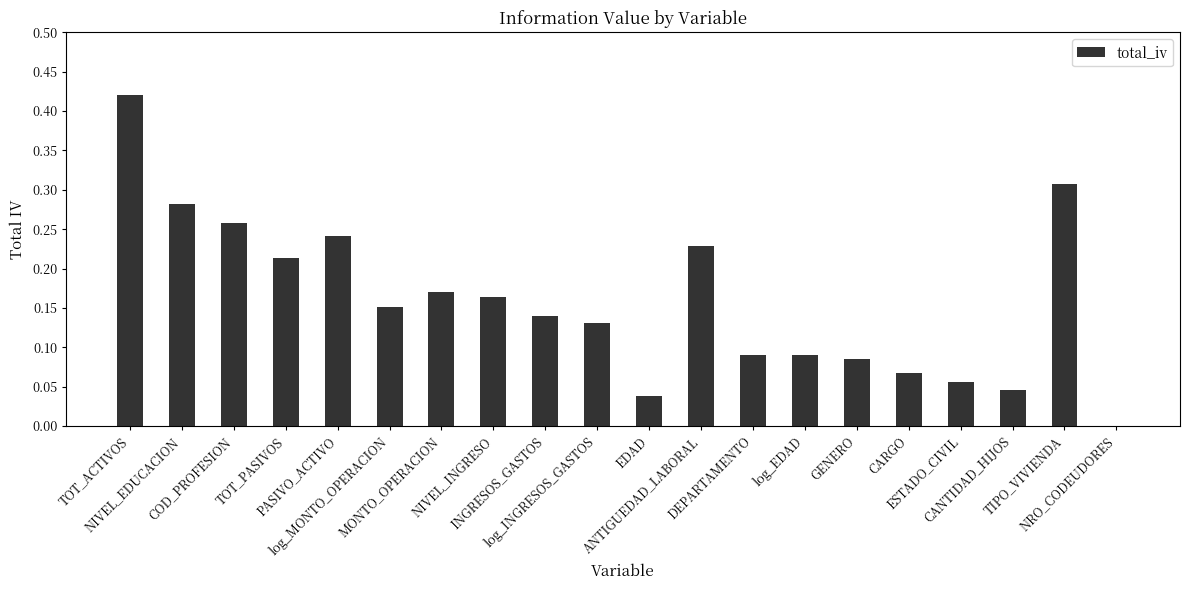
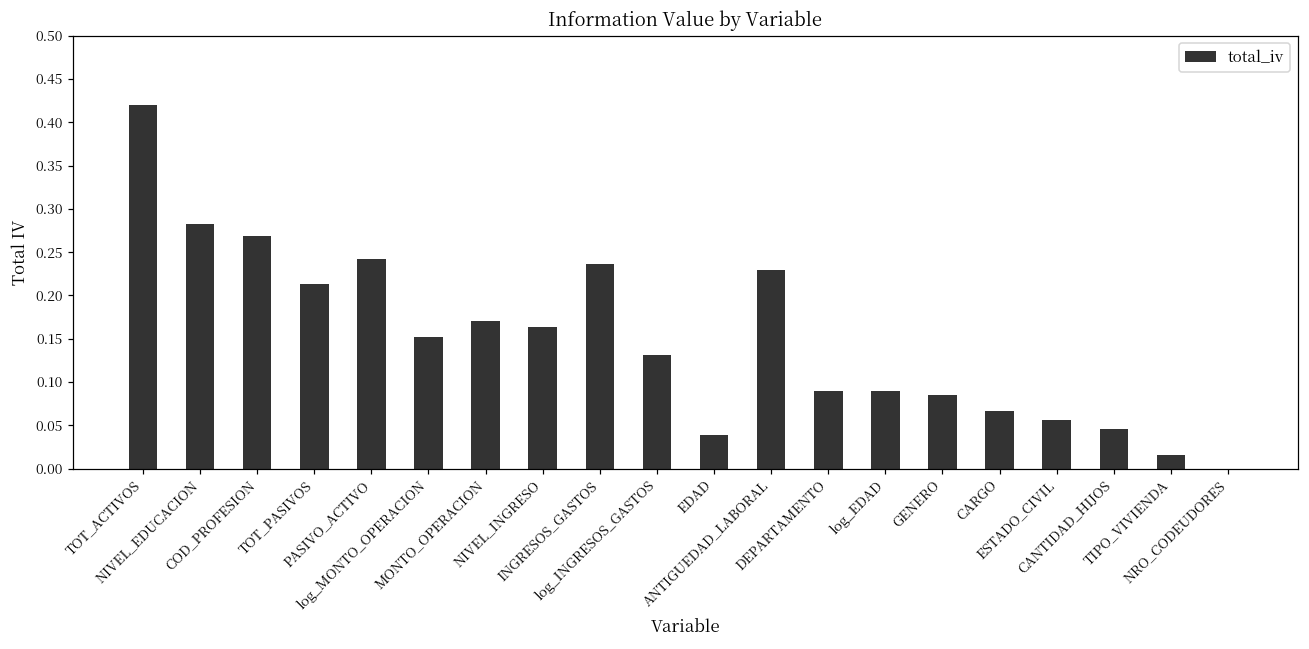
COD_PROFESION: 0.26 -> 0.27
INGRESOS_GASTOS: 0.14 -> 0.24
TIPO_VIVIENDA: 0.31 -> 0.02
